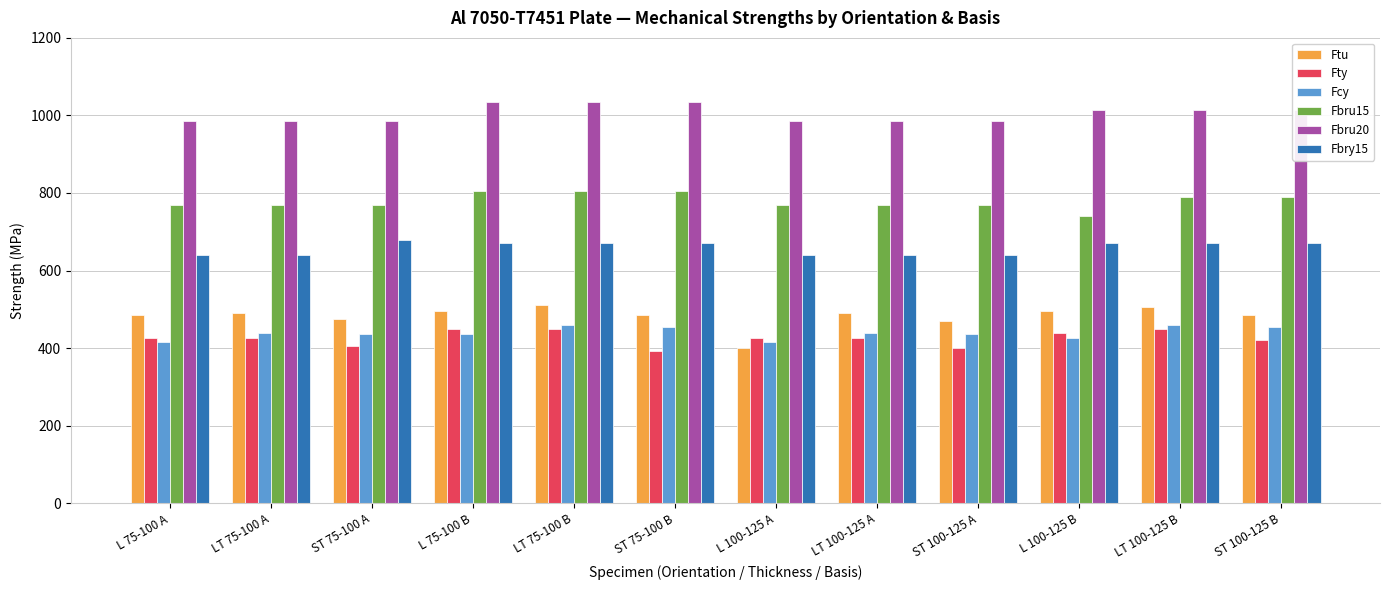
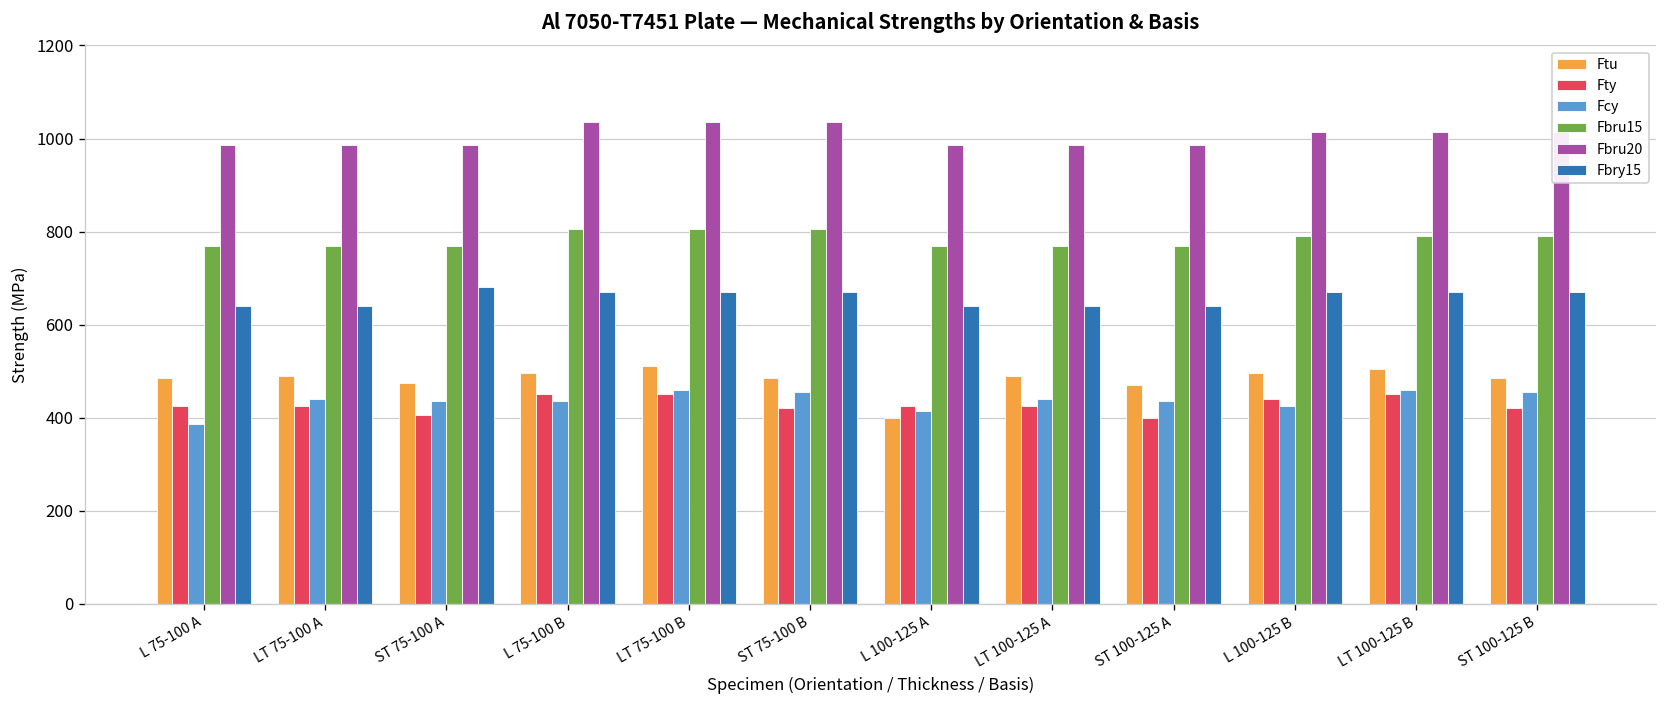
Fcy, L 75-100 A: 420 -> 390
Fty, ST 75-100 B: 390 -> 420
Fbru15, L 100-125 B: 740 -> 790
